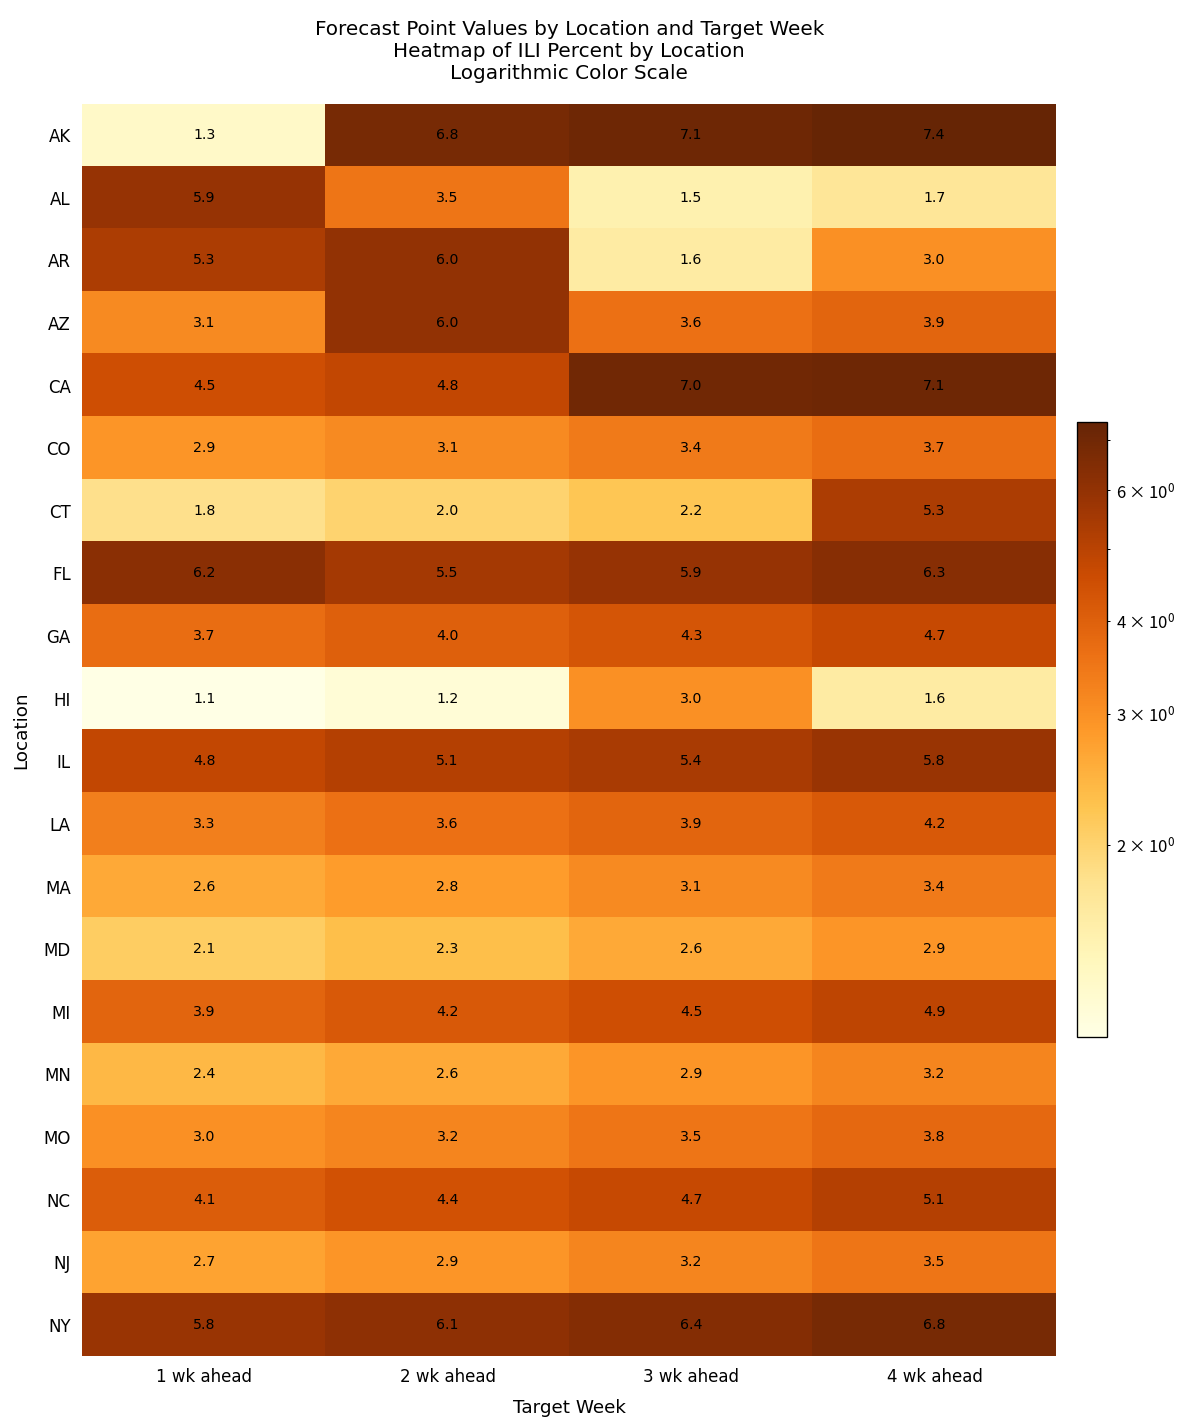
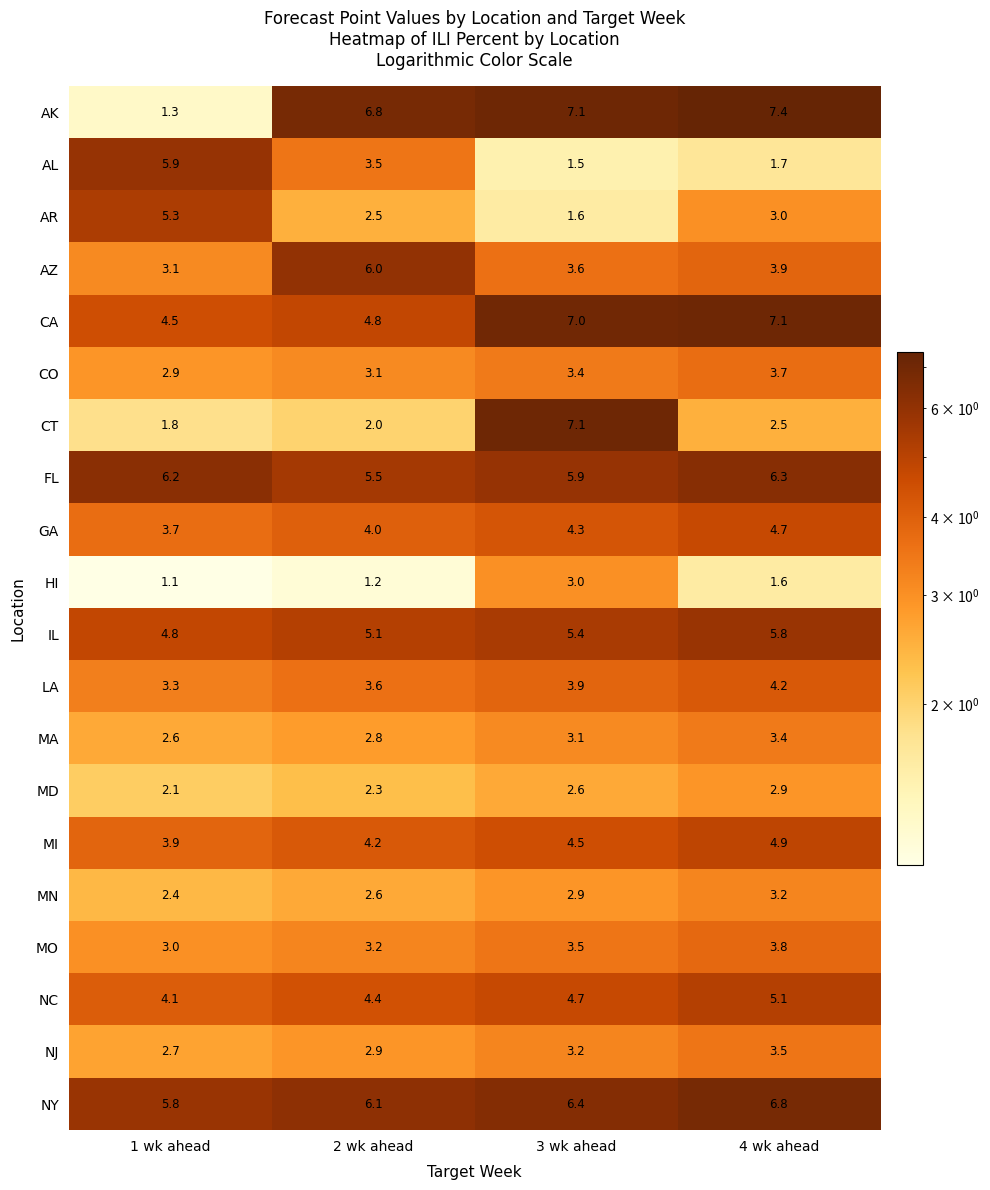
AR, 2 wk ahead: 6.0 -> 2.5
CT, 3 wk ahead: 2.2 -> 7.1
CT, 4 wk ahead: 5.3 -> 2.5
